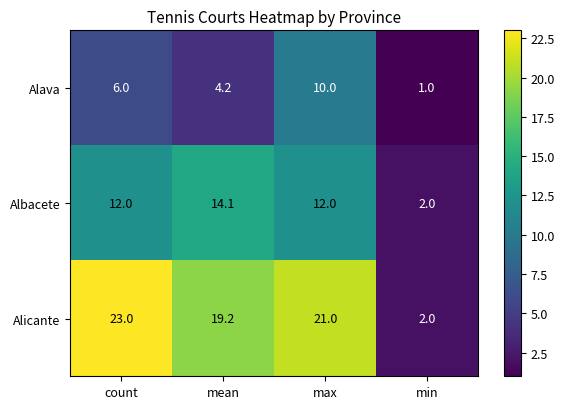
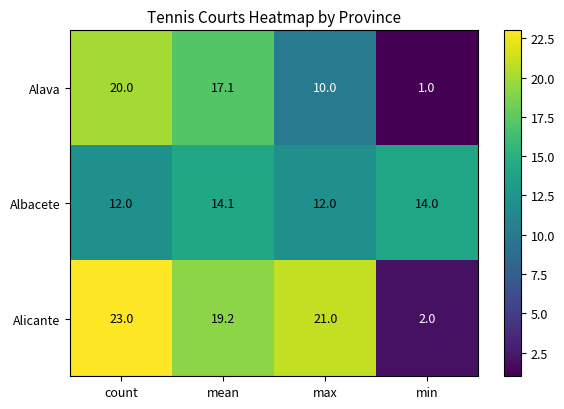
Alava, count: 6.0 -> 20.0
Alava, mean: 4.2 -> 17.1
Albacete, min: 2.0 -> 14.0
